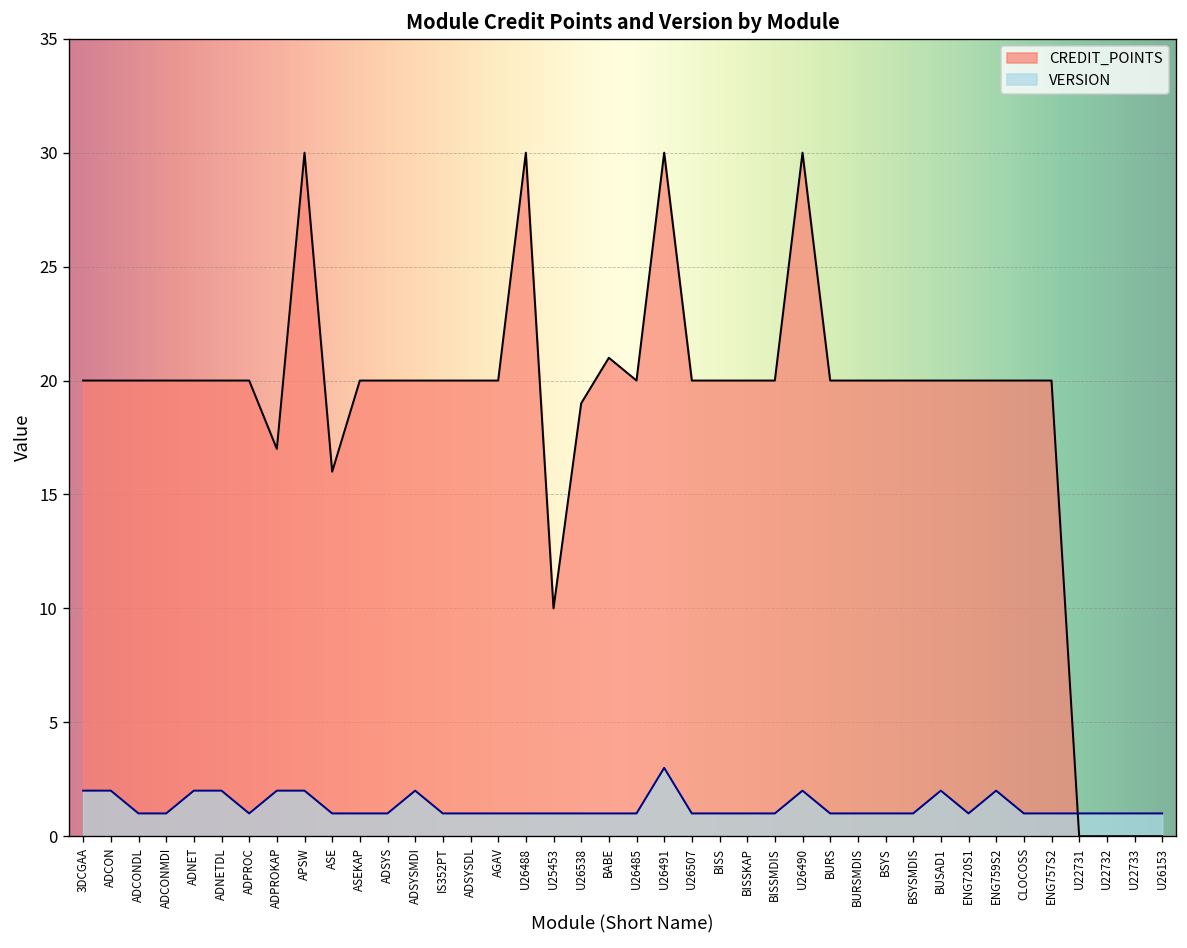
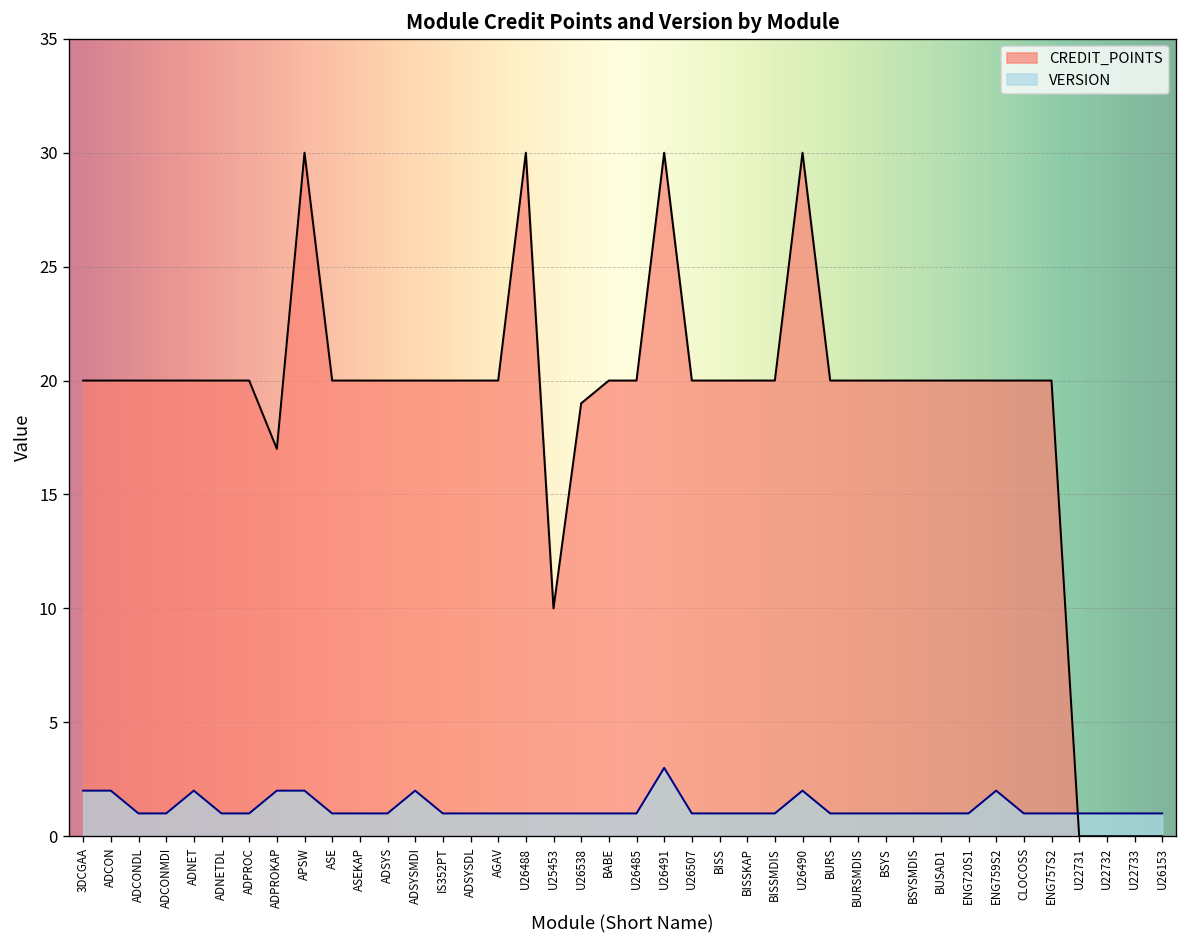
VERSION, ADNETDL: 2 -> 1
CREDIT_POINTS, ASE: 16 -> 20
CREDIT_POINTS, BABE: 21 -> 20
VERSION, BUSAD1: 2 -> 1
